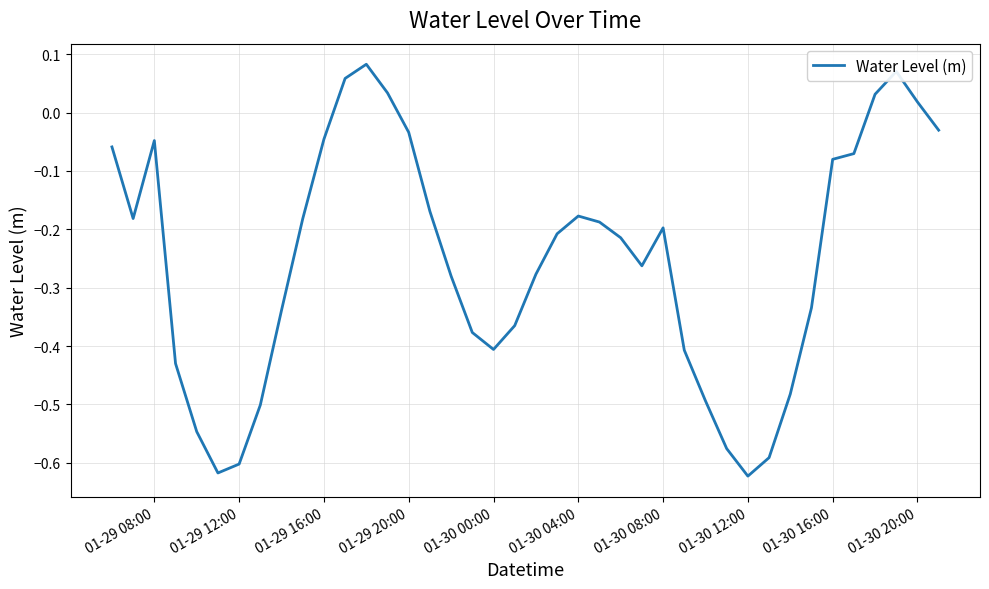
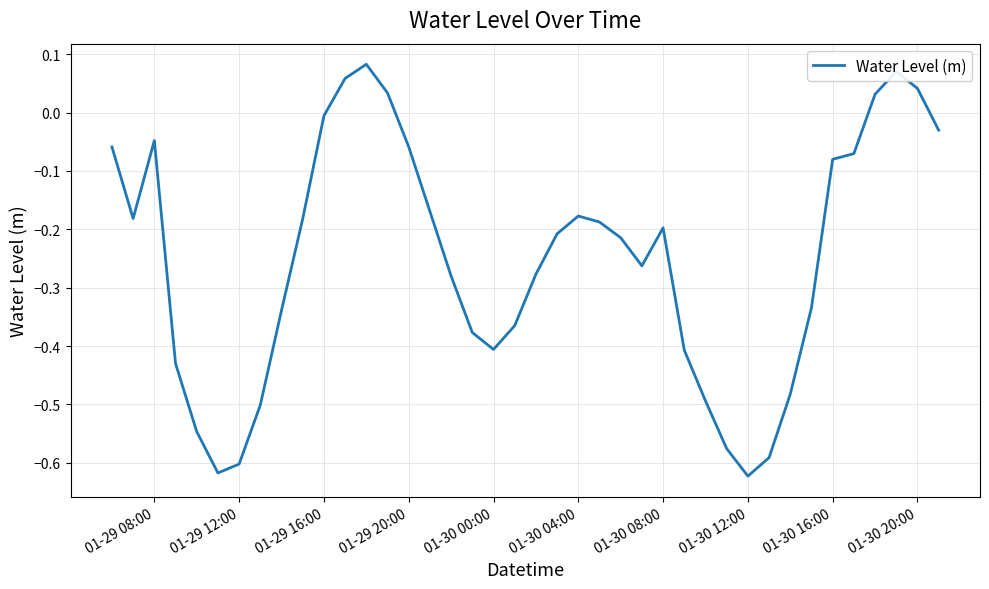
01-29 16:00: -0.05 -> -0.01
01-29 20:00: -0.03 -> -0.06
01-30 20:00: 0.02 -> 0.04
